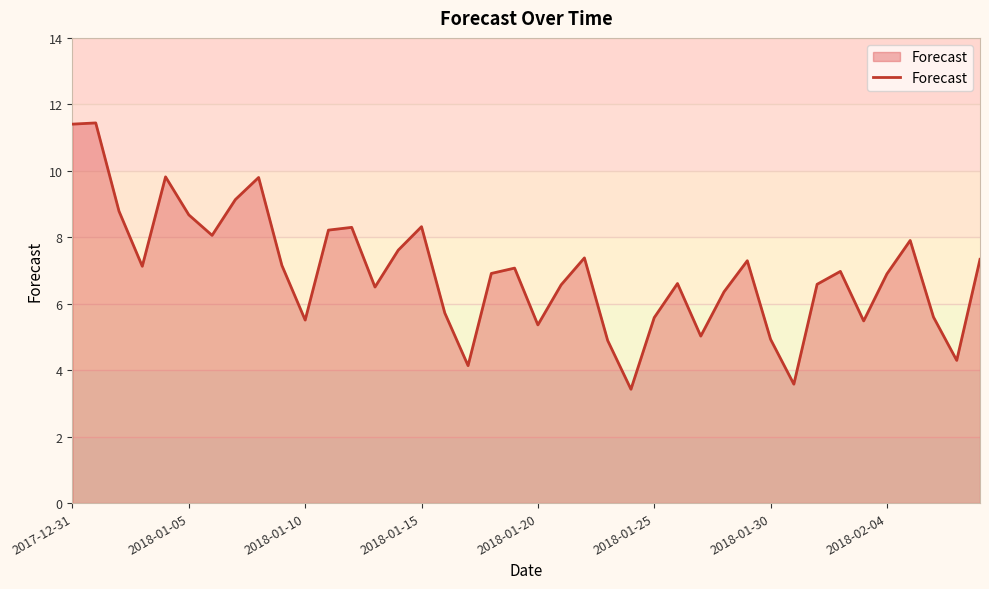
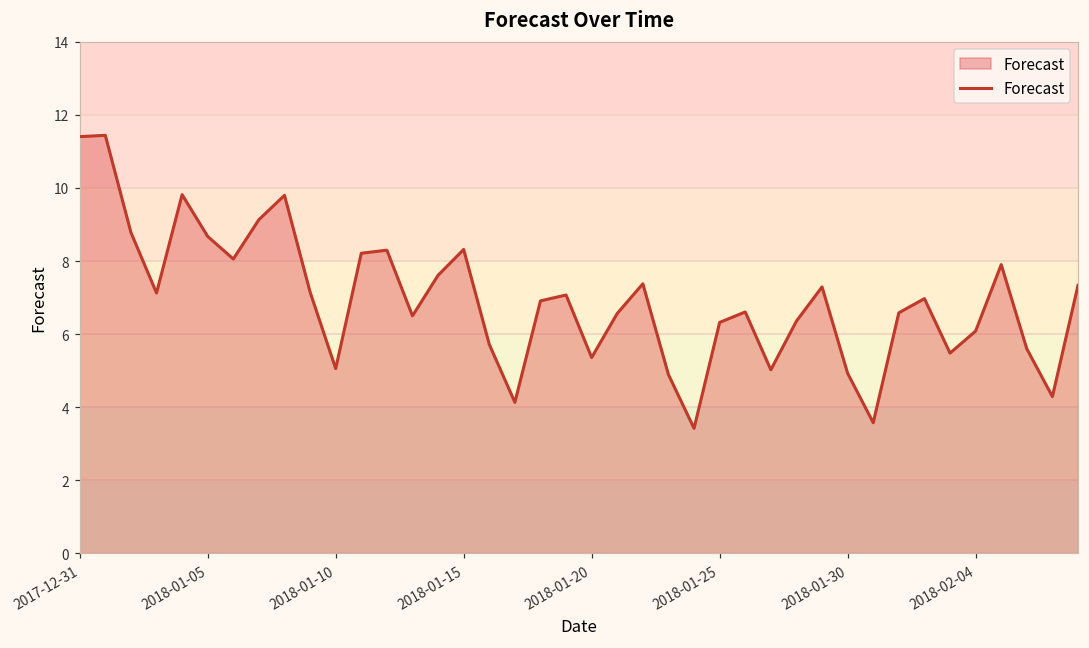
2018-01-10: 5.5 -> 5.1
2018-01-25: 5.6 -> 6.3
2018-02-04: 6.9 -> 6.1
